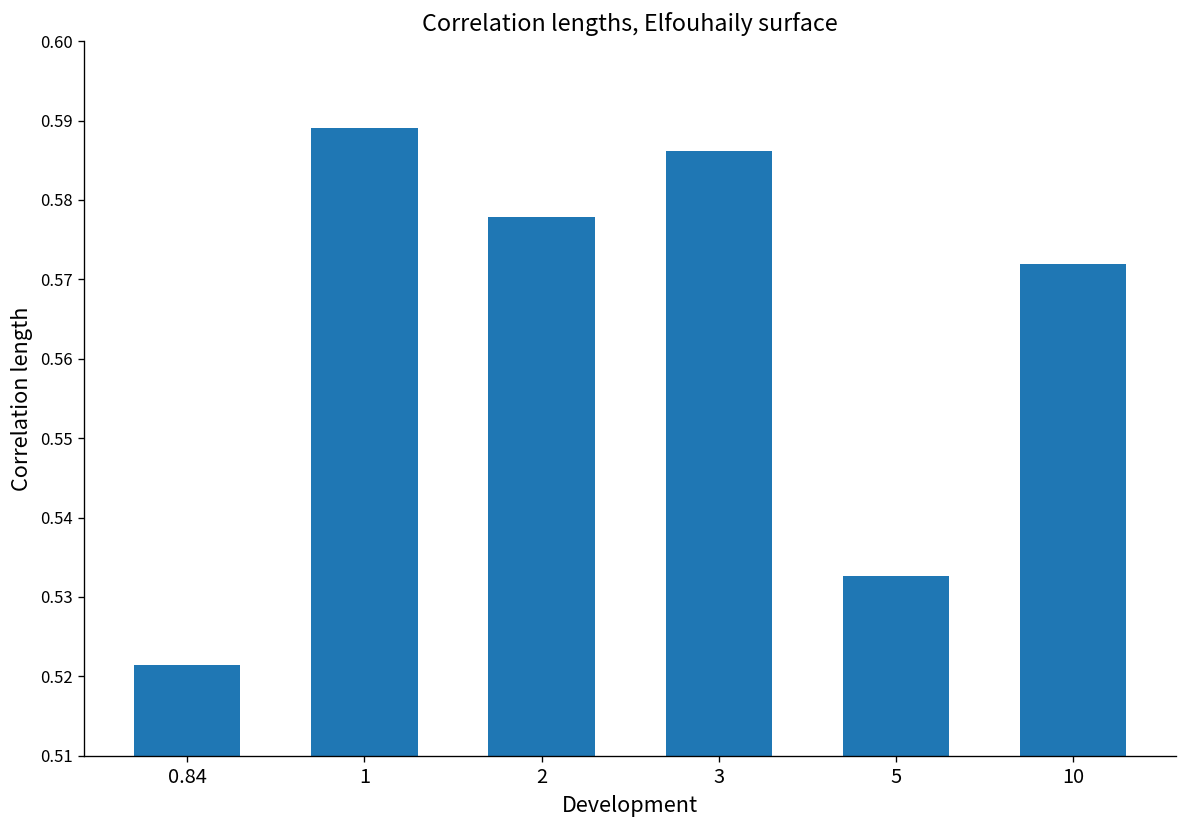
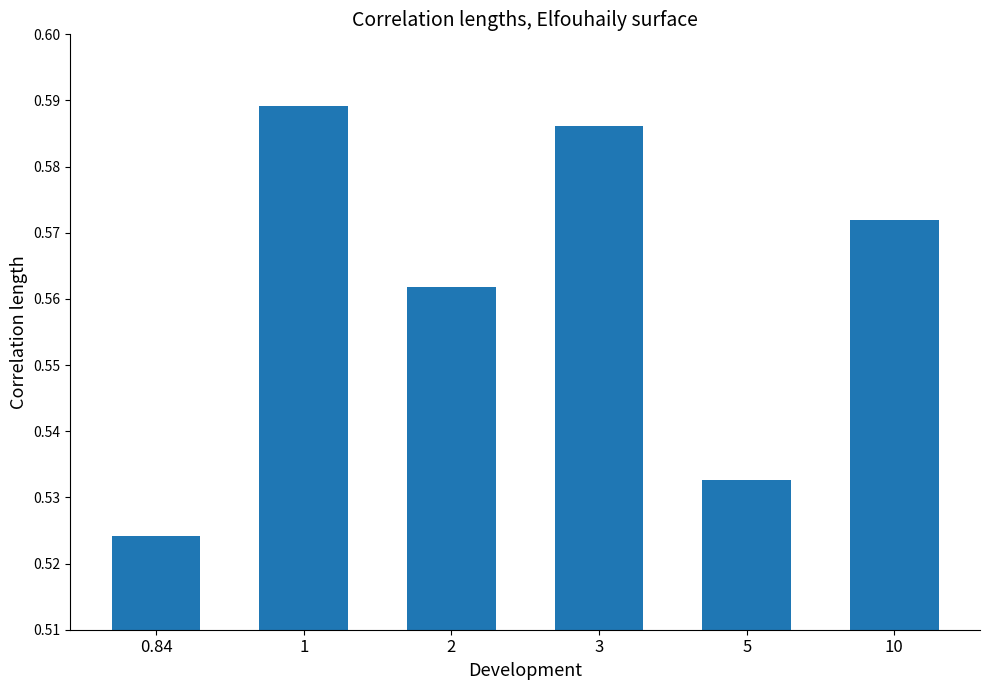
0.84: 0.521 -> 0.524
2: 0.578 -> 0.562
